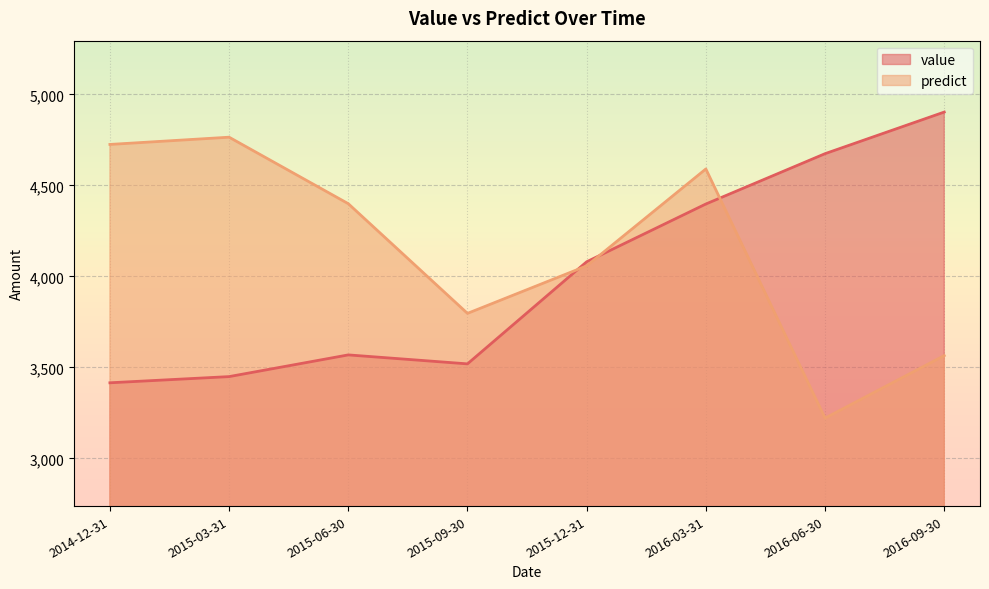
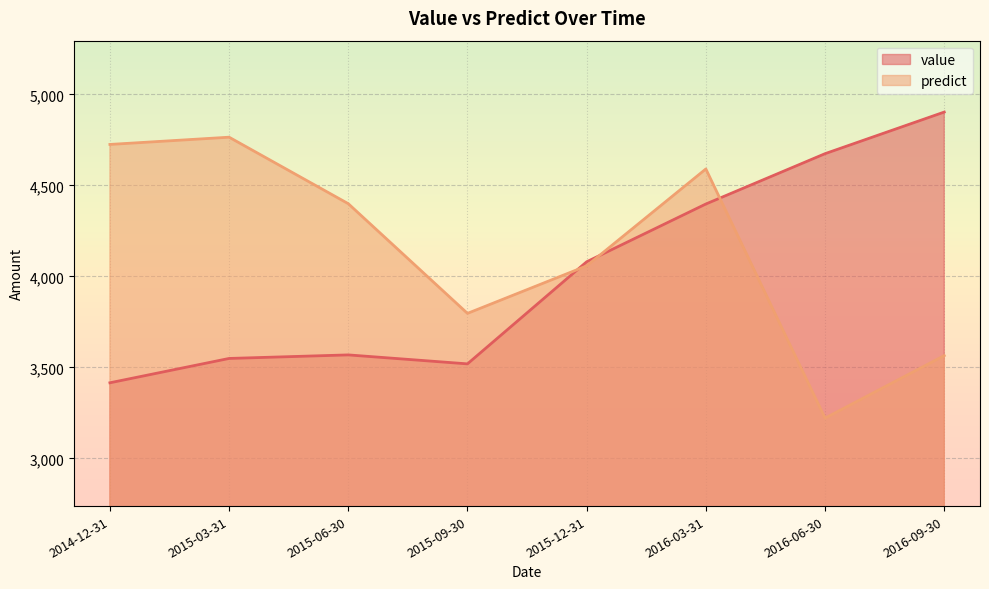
value, 2015-03-31: 3,450 -> 3,550
